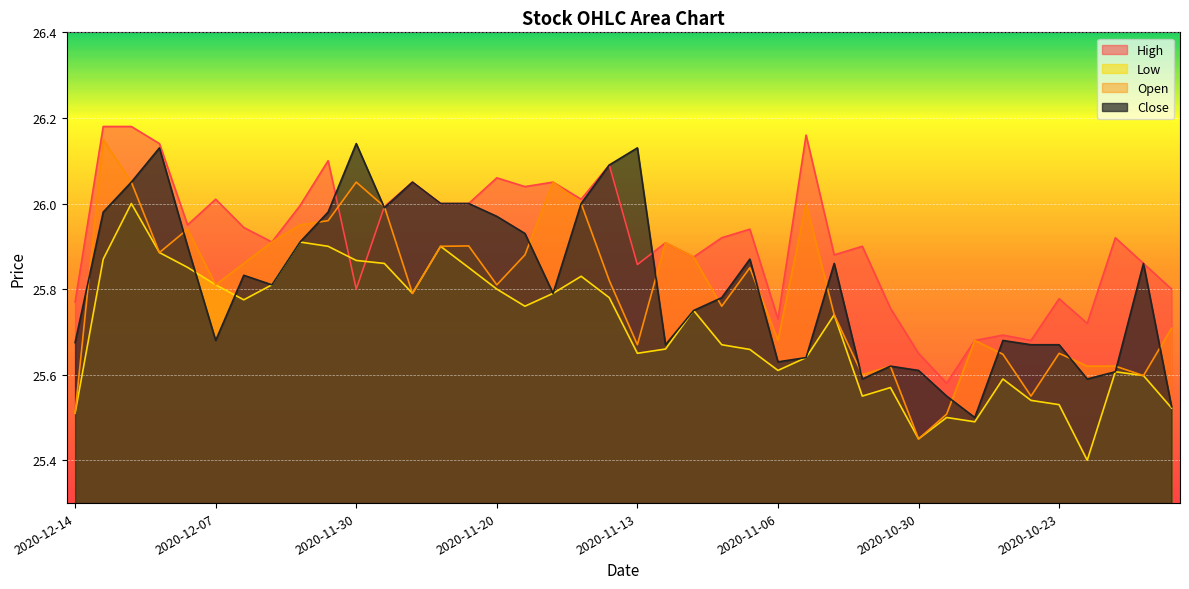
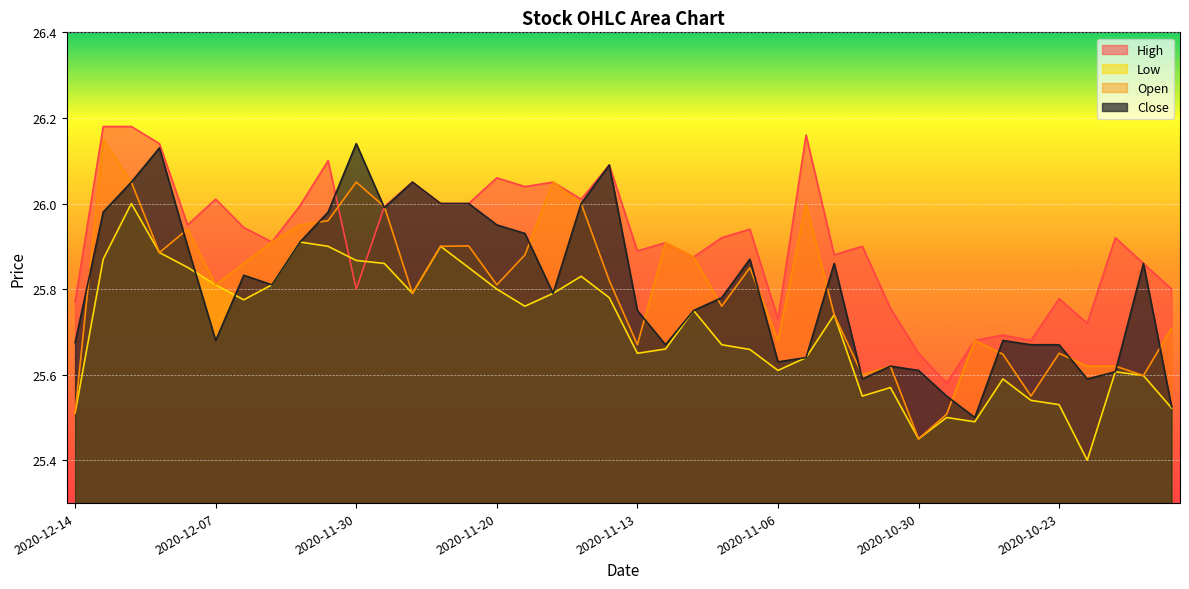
Close, 2020-11-20: 25.97 -> 25.95
High, 2020-11-13: 25.86 -> 25.89
Close, 2020-11-13: 26.13 -> 25.75
